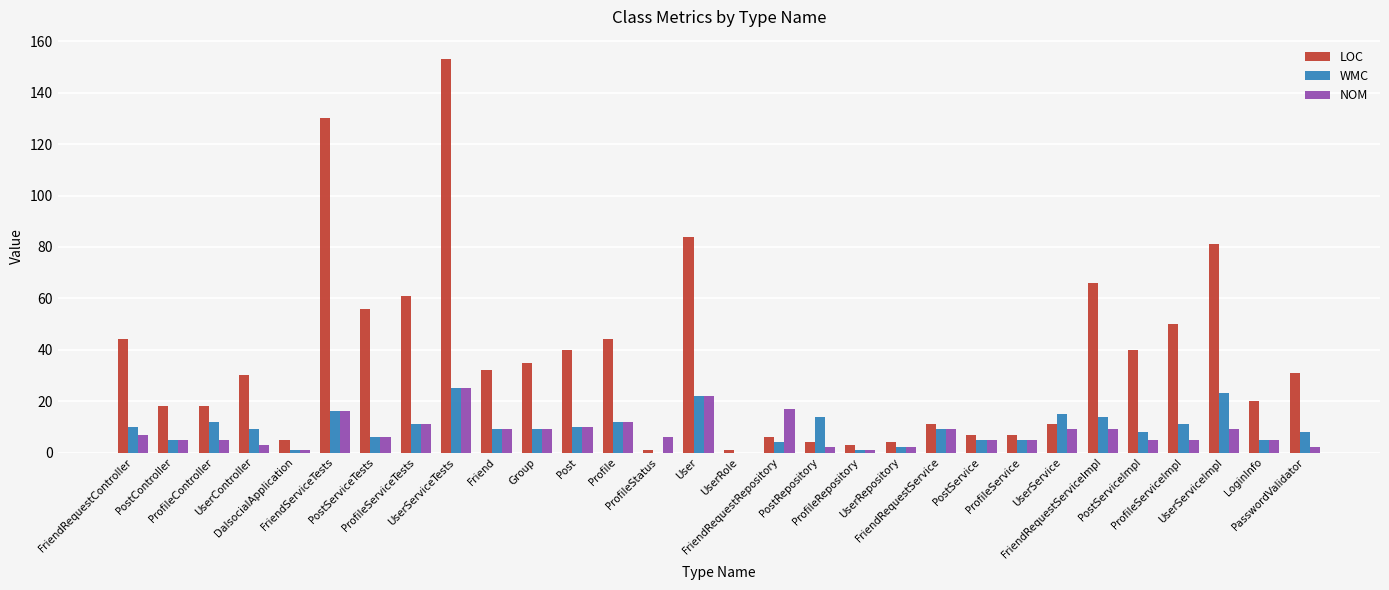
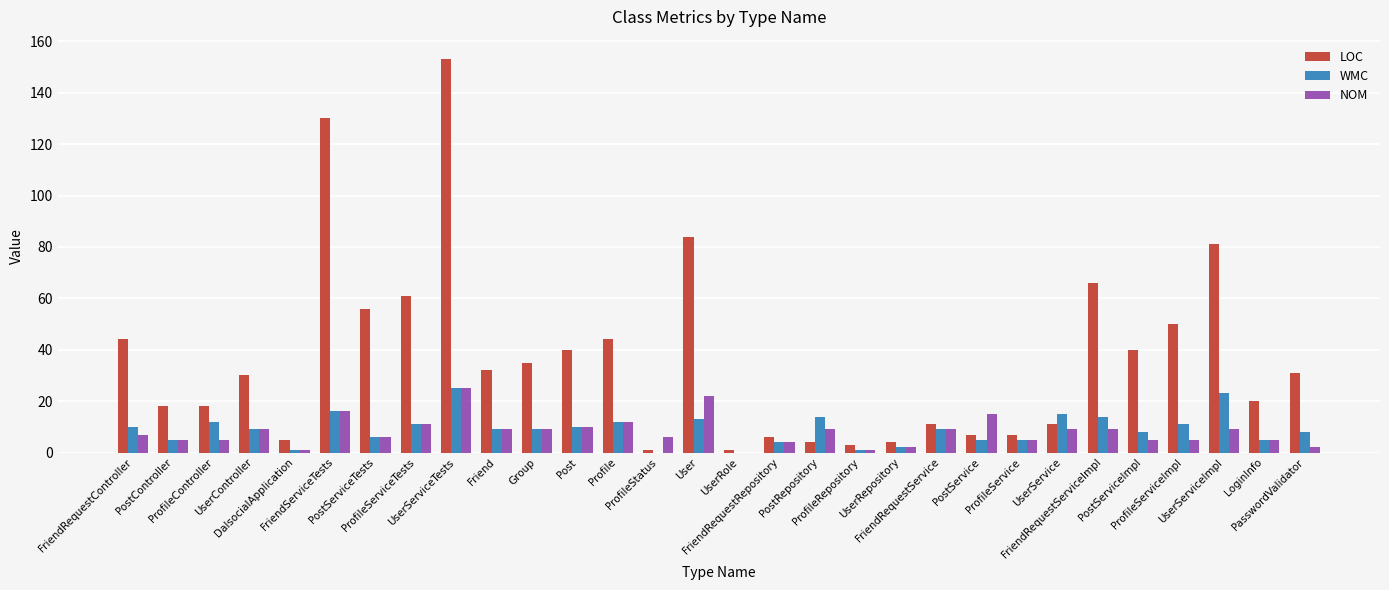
NOM, UserController: 3 -> 9
WMC, User: 22 -> 13
NOM, FriendRequestRepository: 17 -> 4
NOM, PostRepository: 2 -> 9
NOM, PostService: 5 -> 15
